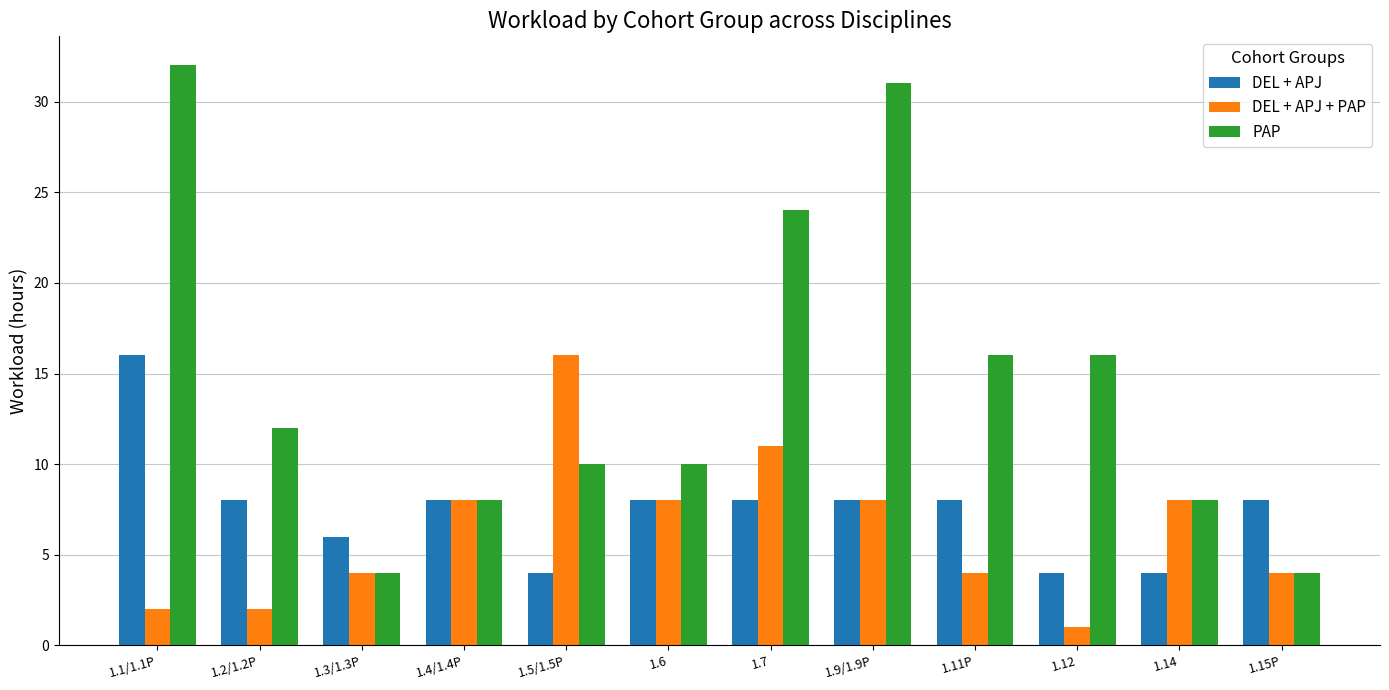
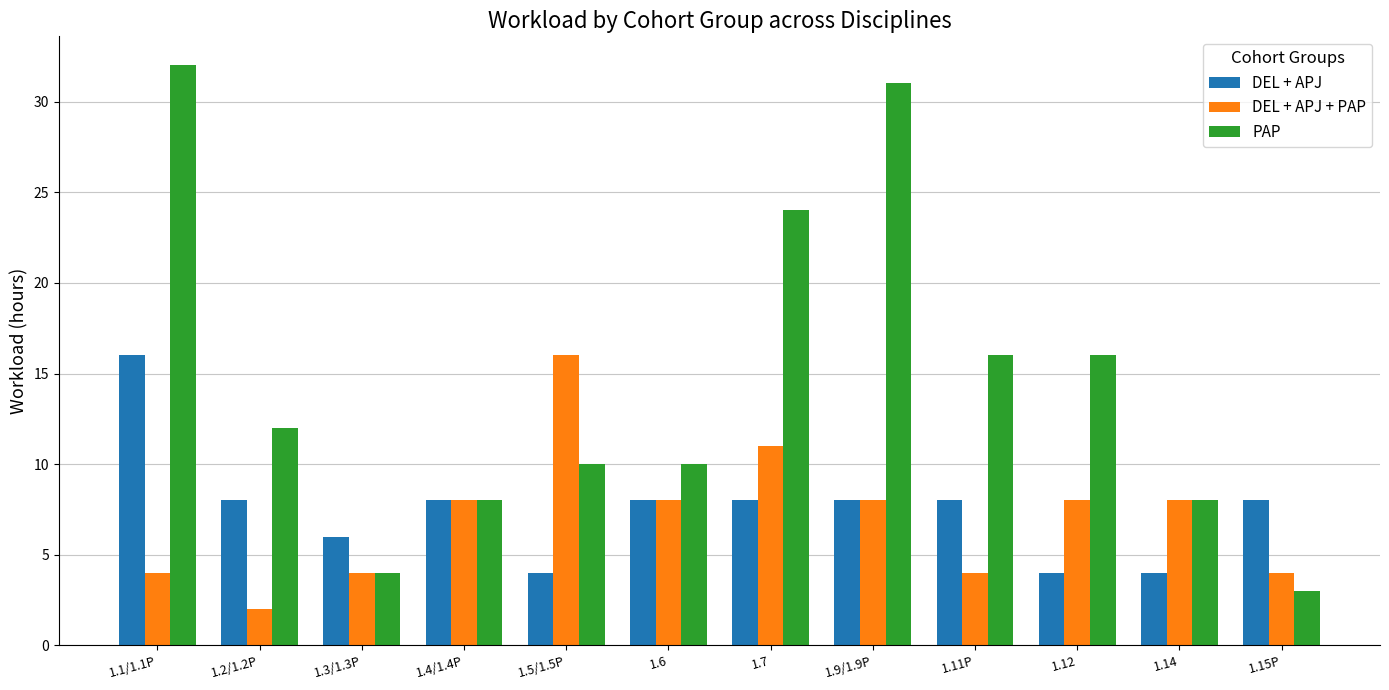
DEL + APJ + PAP, 1.1/1.1P: 2 -> 4
DEL + APJ + PAP, 1.12: 1 -> 8
PAP, 1.15P: 4 -> 3
